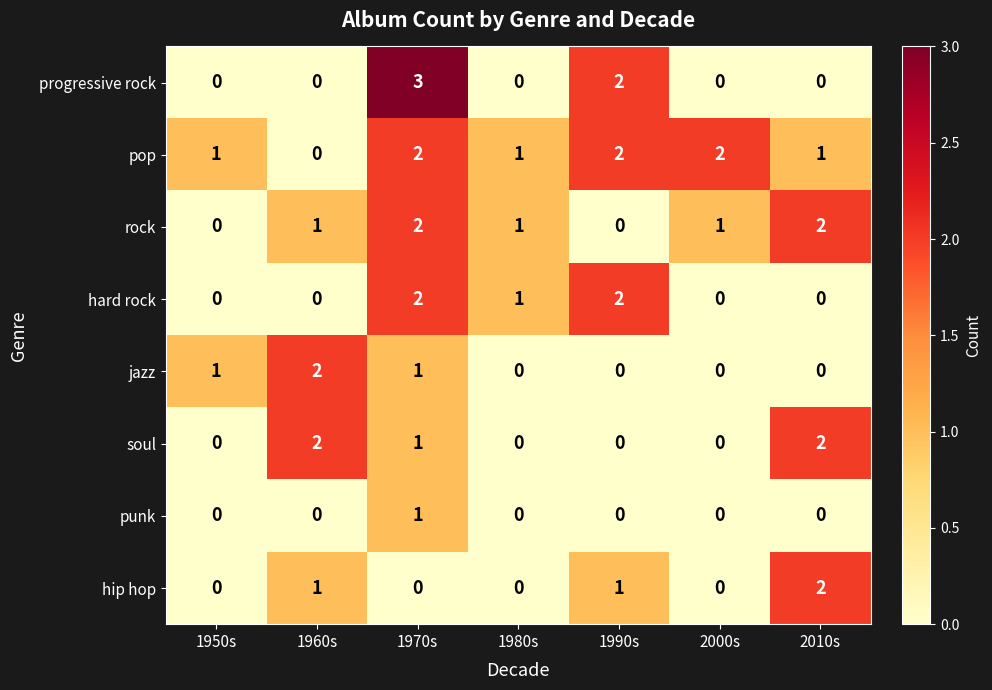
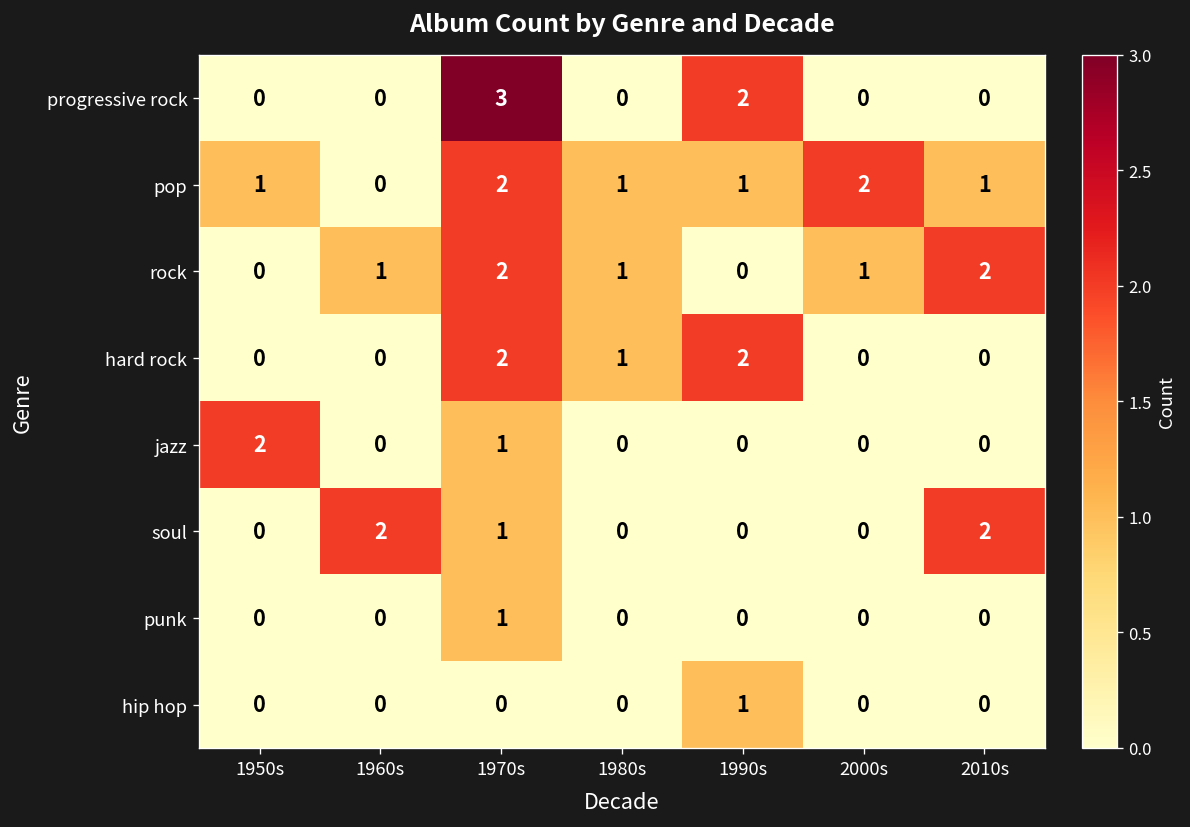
pop, 1990s: 2 -> 1
jazz, 1950s: 1 -> 2
jazz, 1960s: 2 -> 0
hip hop, 1960s: 1 -> 0
hip hop, 2010s: 2 -> 0
